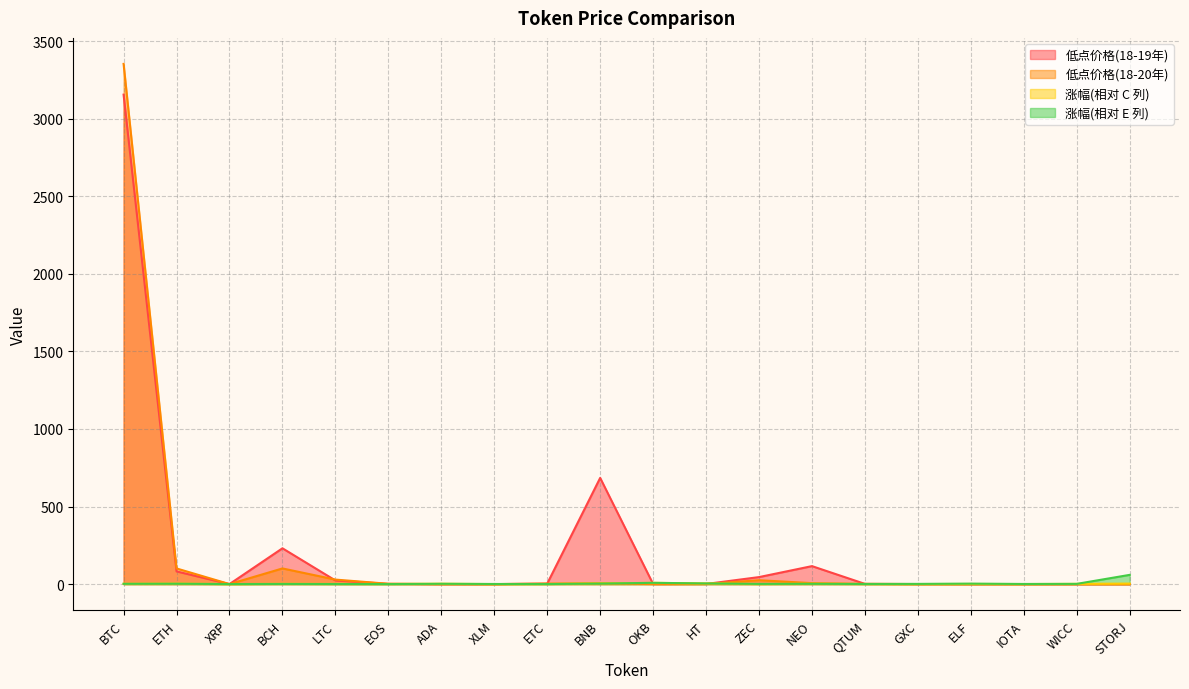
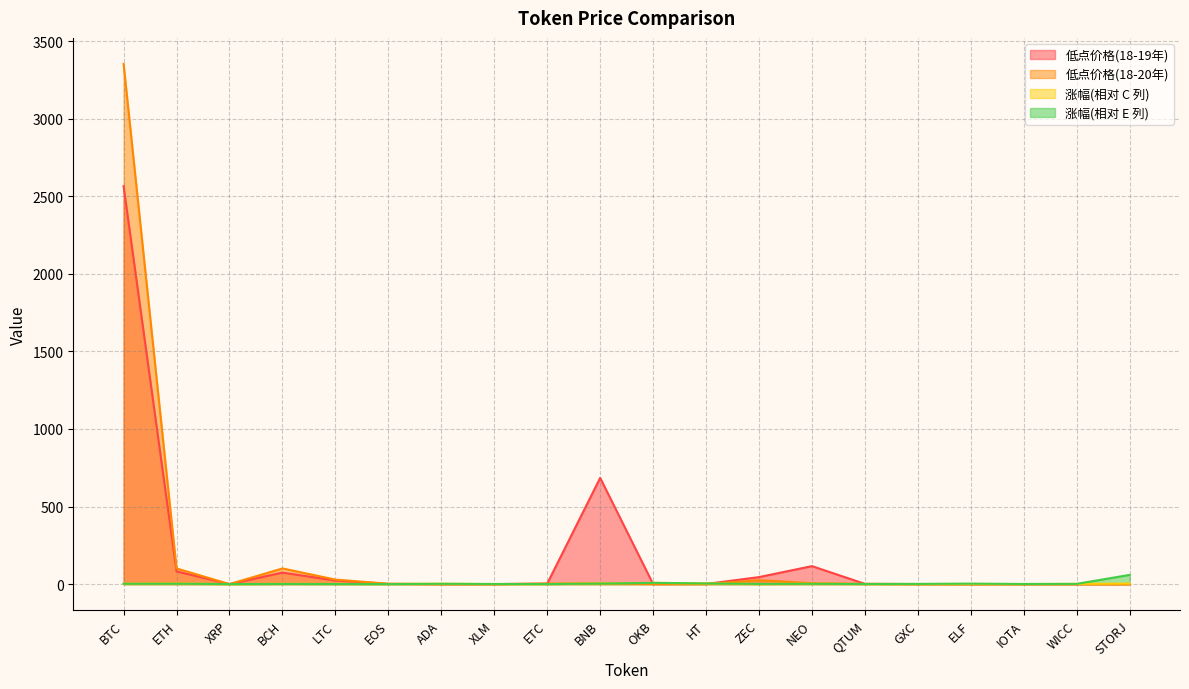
低点价格(18-19年), BTC: 3160 -> 2570
低点价格(18-19年), BCH: 230 -> 70
